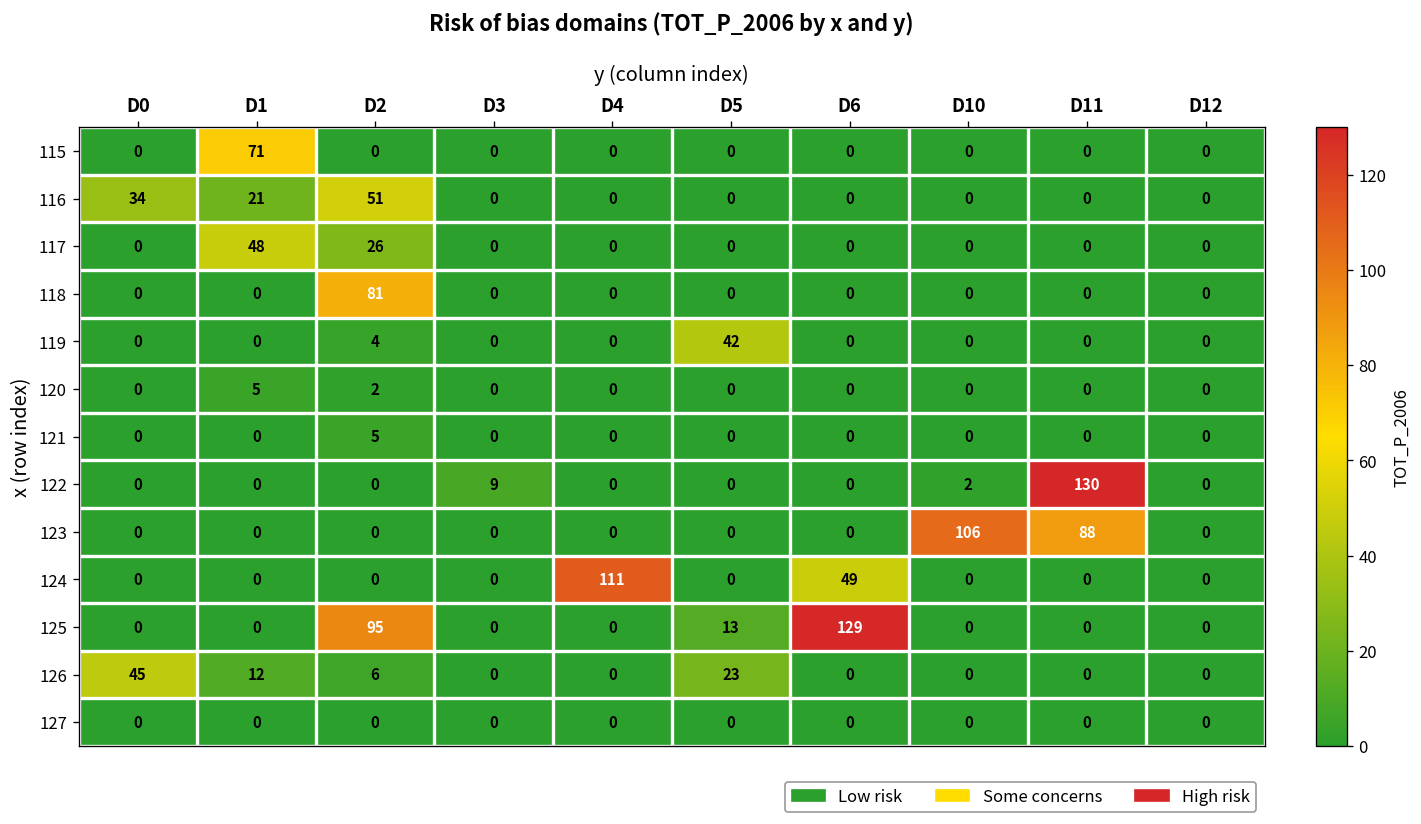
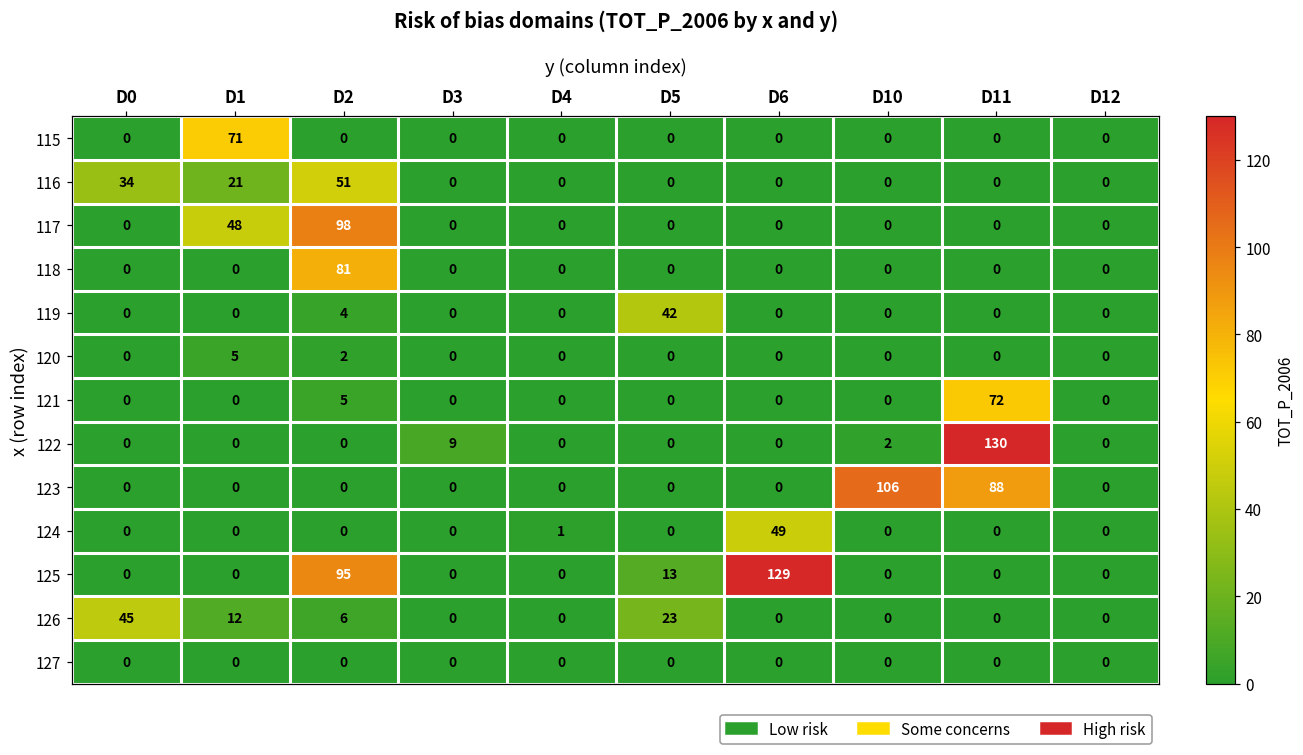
117, D2: 26 -> 98
121, D11: 0 -> 72
124, D4: 111 -> 1
